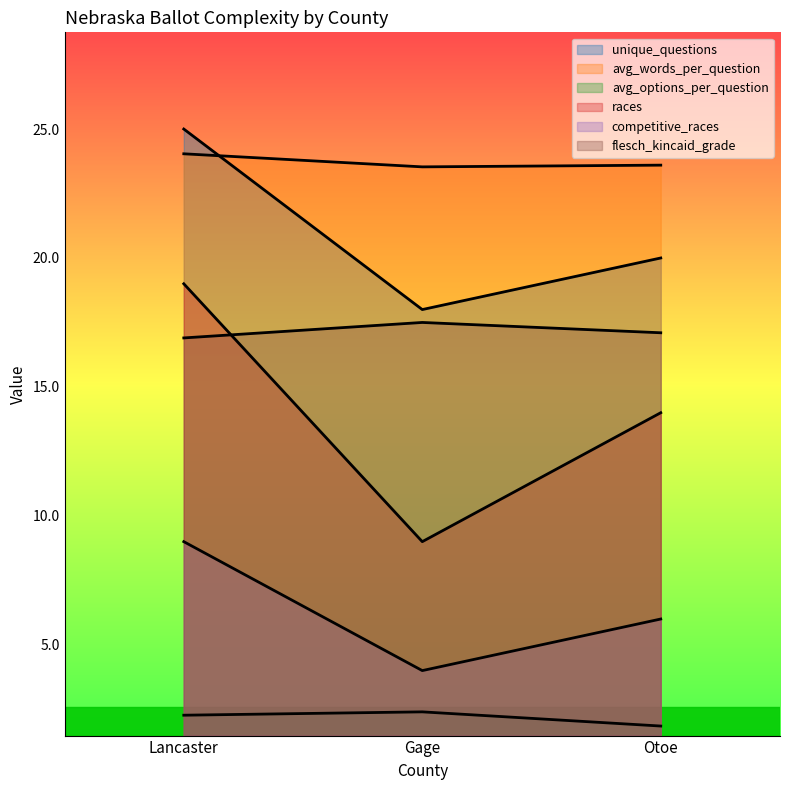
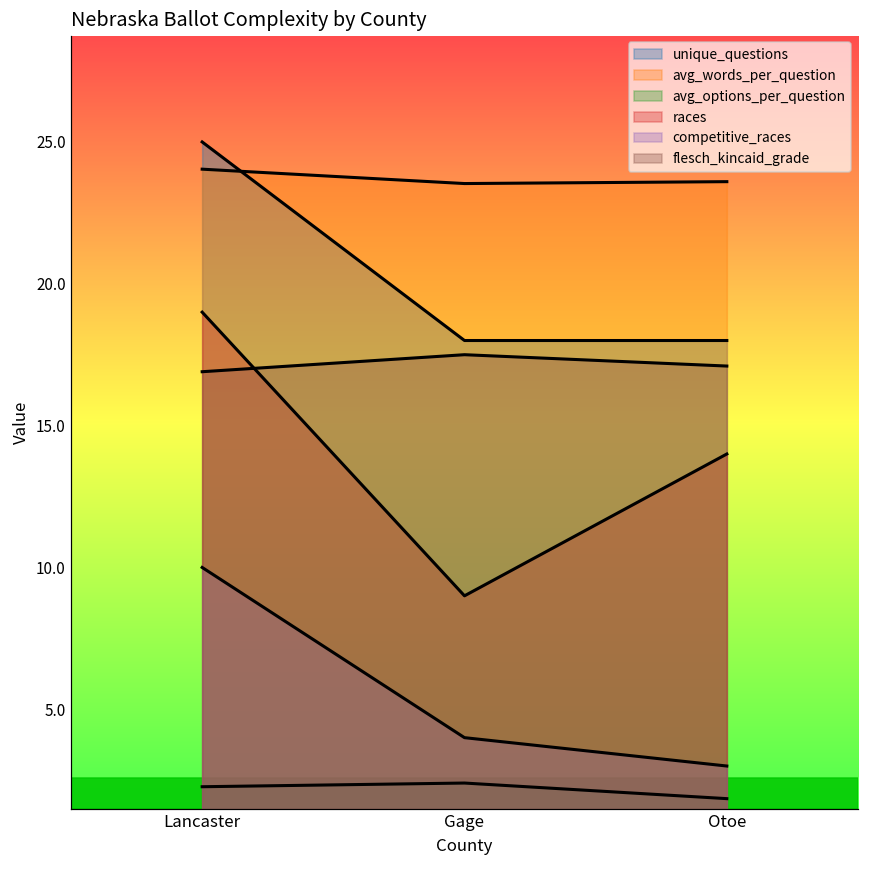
competitive_races, Lancaster: 9 -> 10
unique_questions, Otoe: 20 -> 18
competitive_races, Otoe: 6 -> 3
